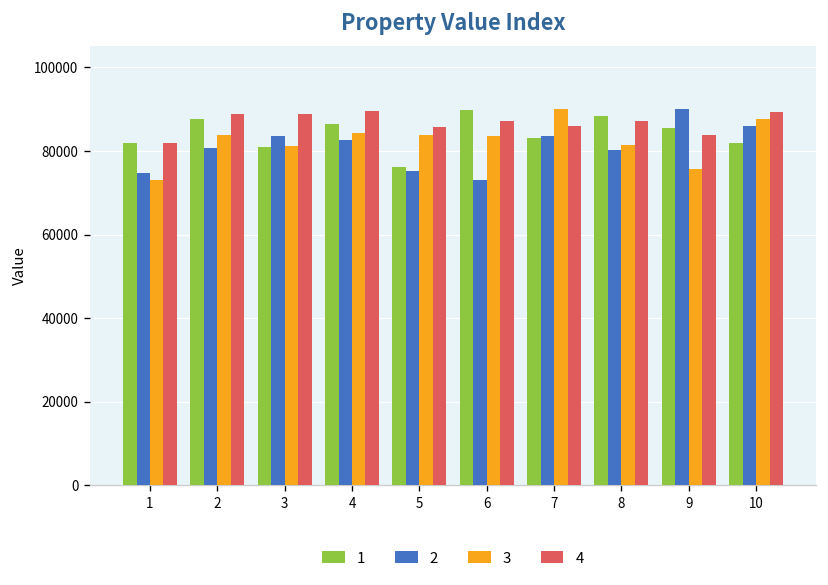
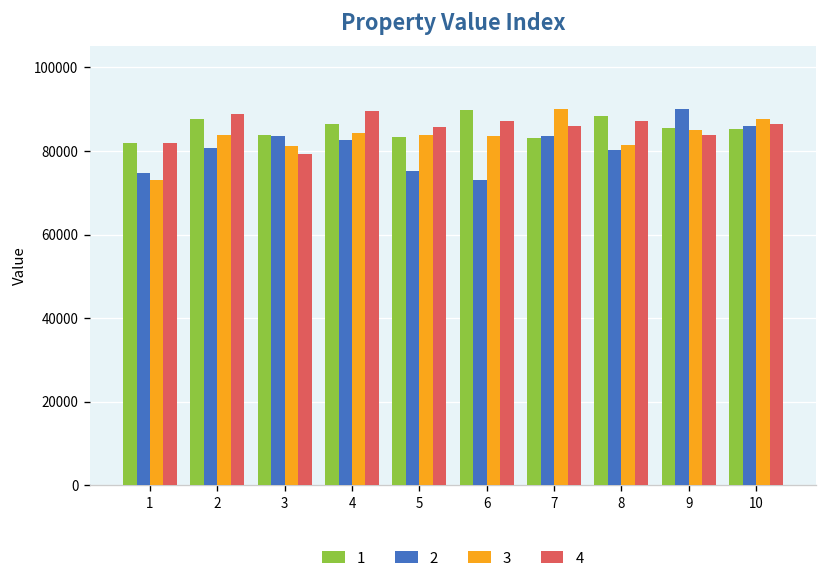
1, 3: 81000 -> 84000
4, 3: 89000 -> 79000
1, 5: 76000 -> 83000
3, 9: 76000 -> 85000
1, 10: 82000 -> 85000
4, 10: 89000 -> 86000
